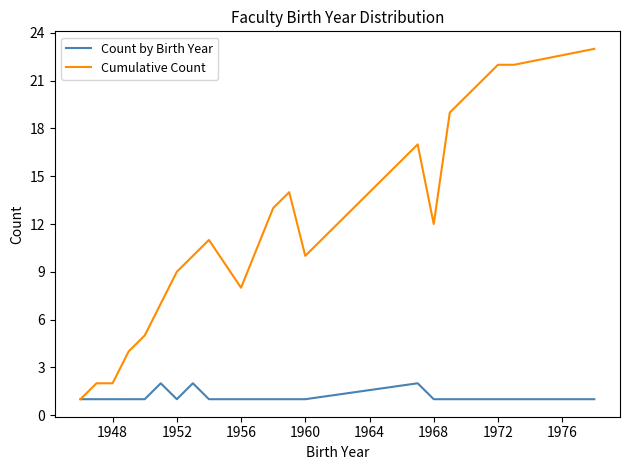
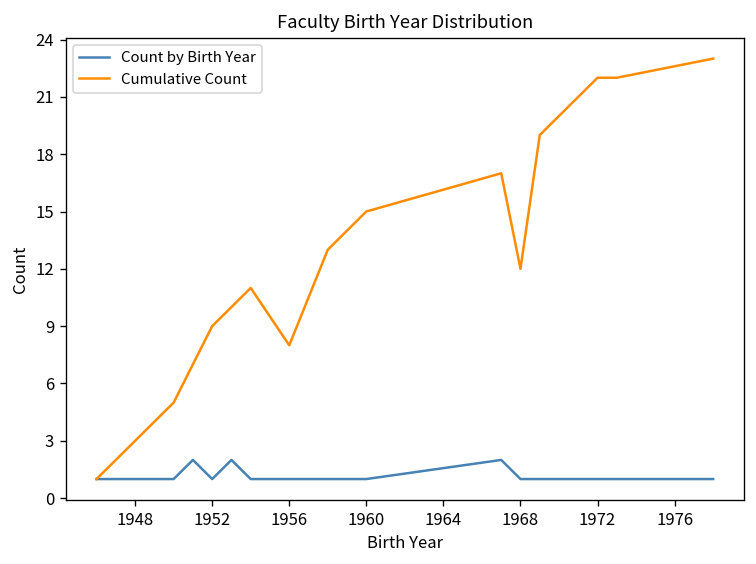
Cumulative Count, 1948: 2 -> 3
Cumulative Count, 1960: 10 -> 15
